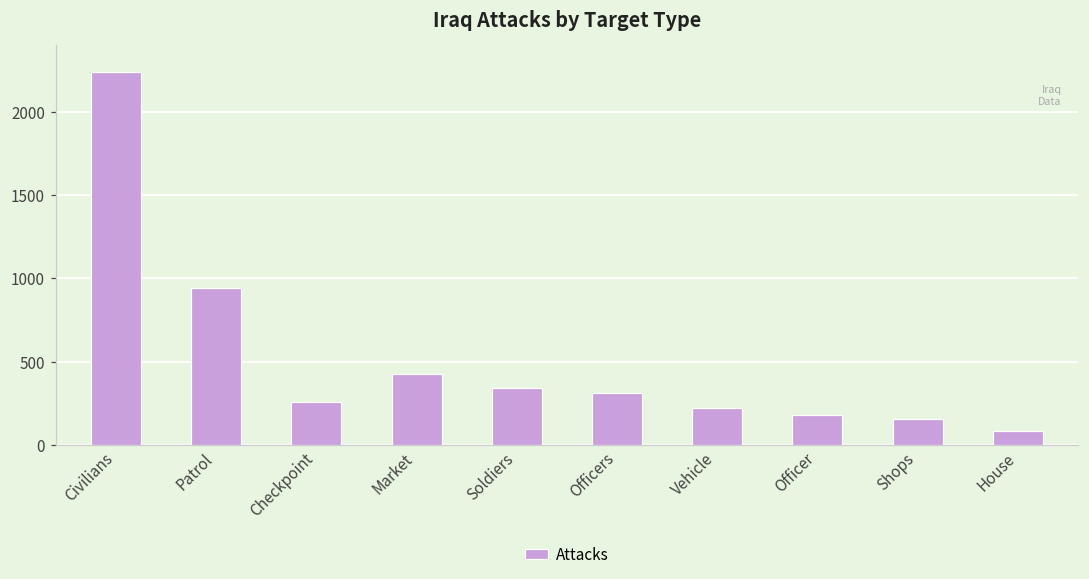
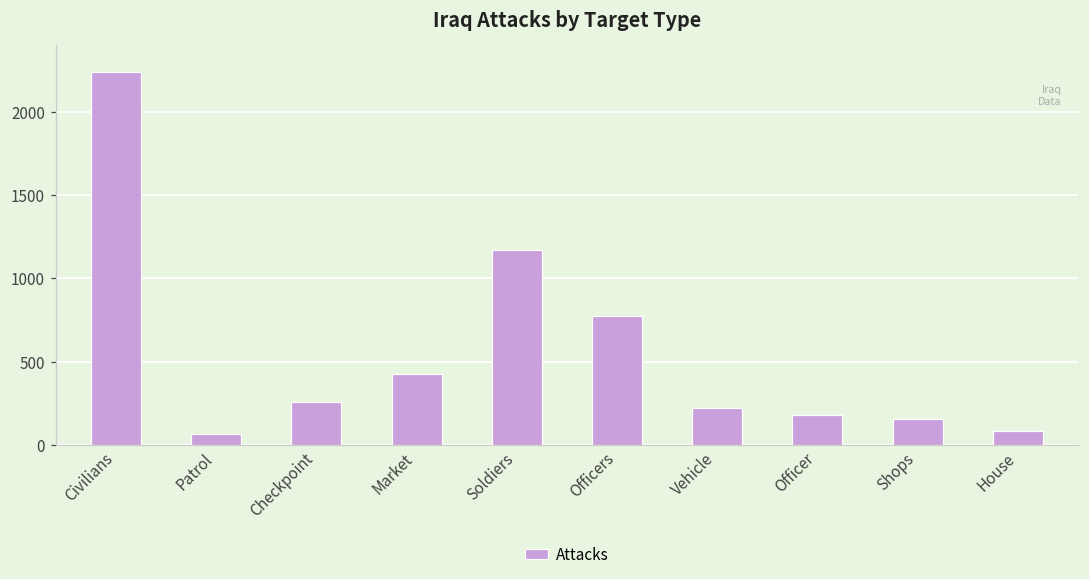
Patrol: 940 -> 60
Soldiers: 340 -> 1170
Officers: 310 -> 780
